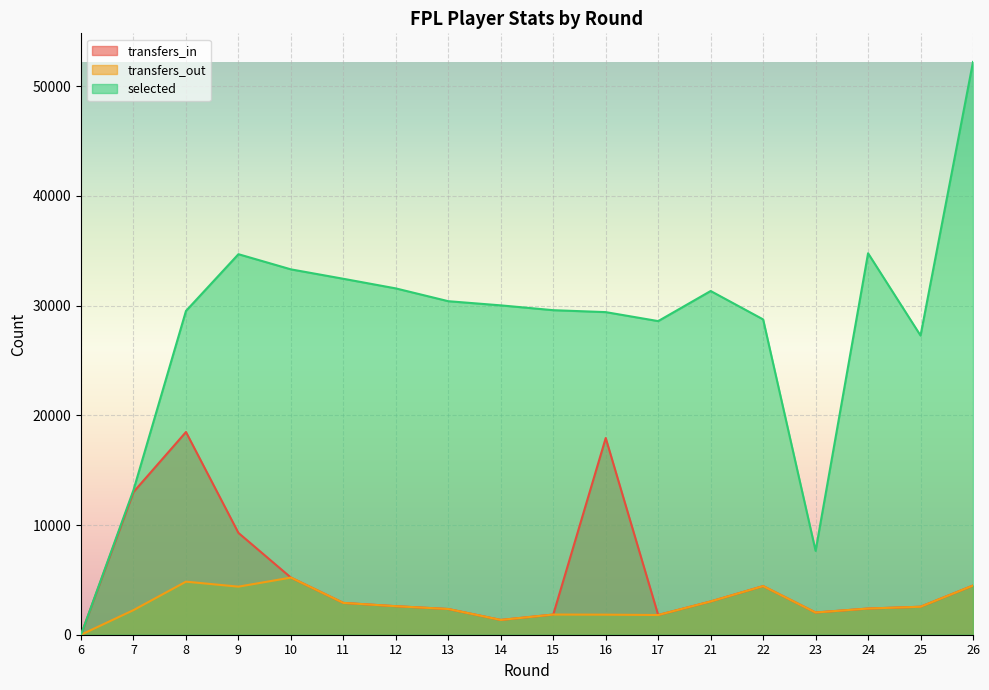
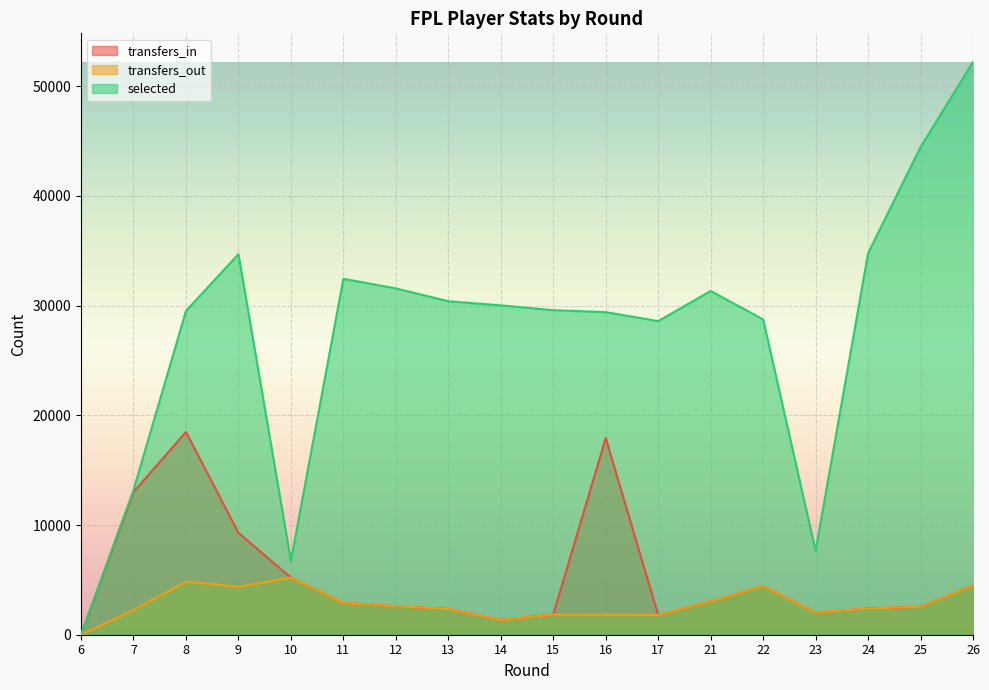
selected, 10: 33300 -> 6700
selected, 25: 27300 -> 44400
